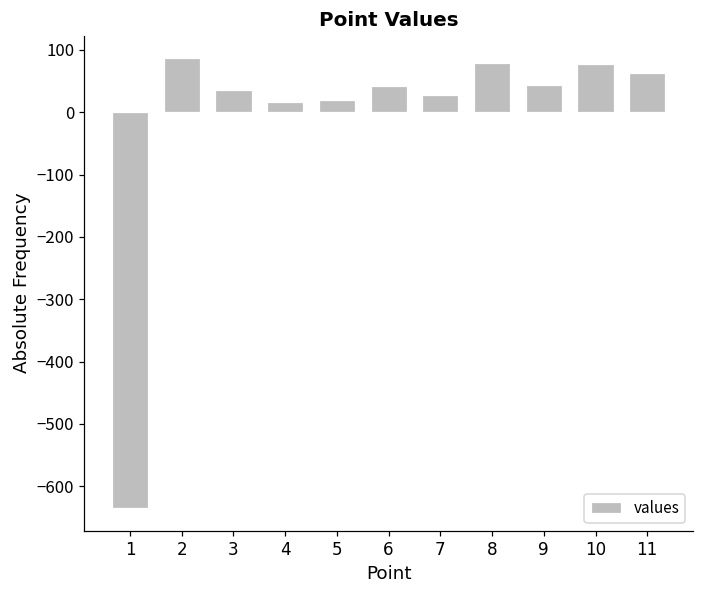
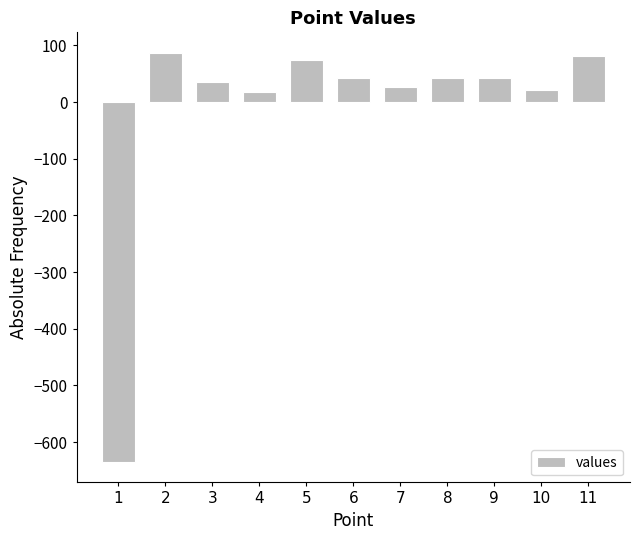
5: 20 -> 80
8: 80 -> 40
10: 80 -> 20
11: 60 -> 80
